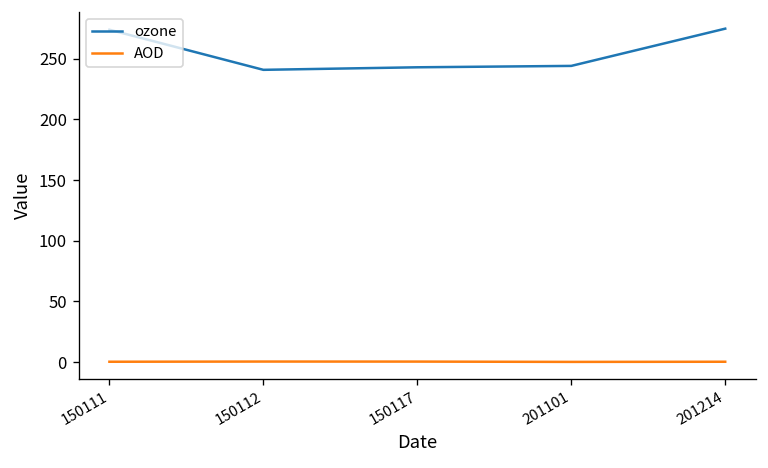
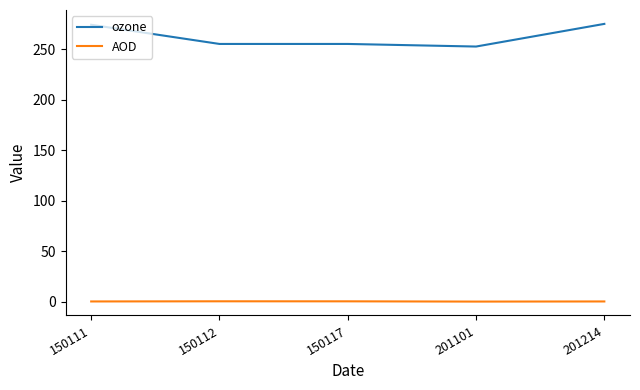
ozone, 150112: 241 -> 255
ozone, 150117: 243 -> 255
ozone, 201101: 244 -> 252
